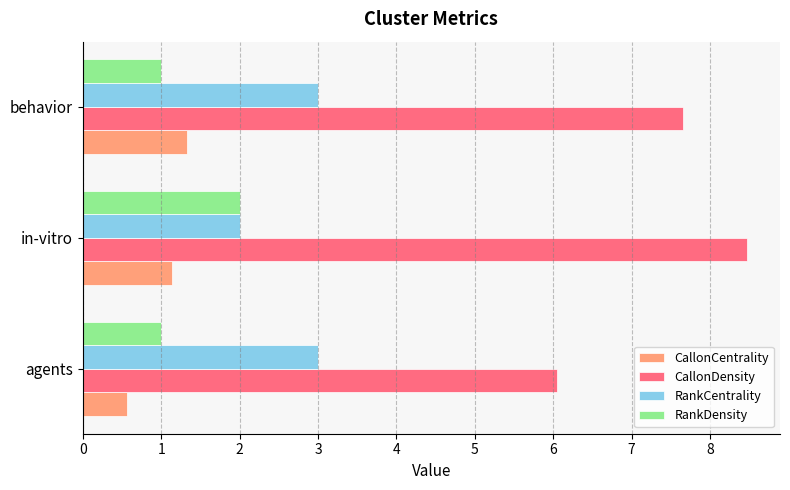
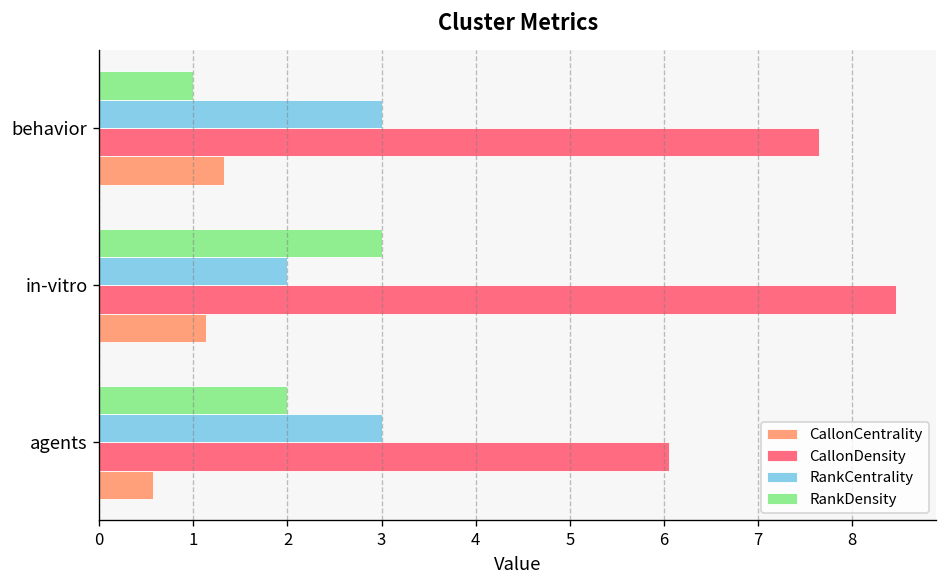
RankDensity, in-vitro: 2 -> 3
RankDensity, agents: 1 -> 2
